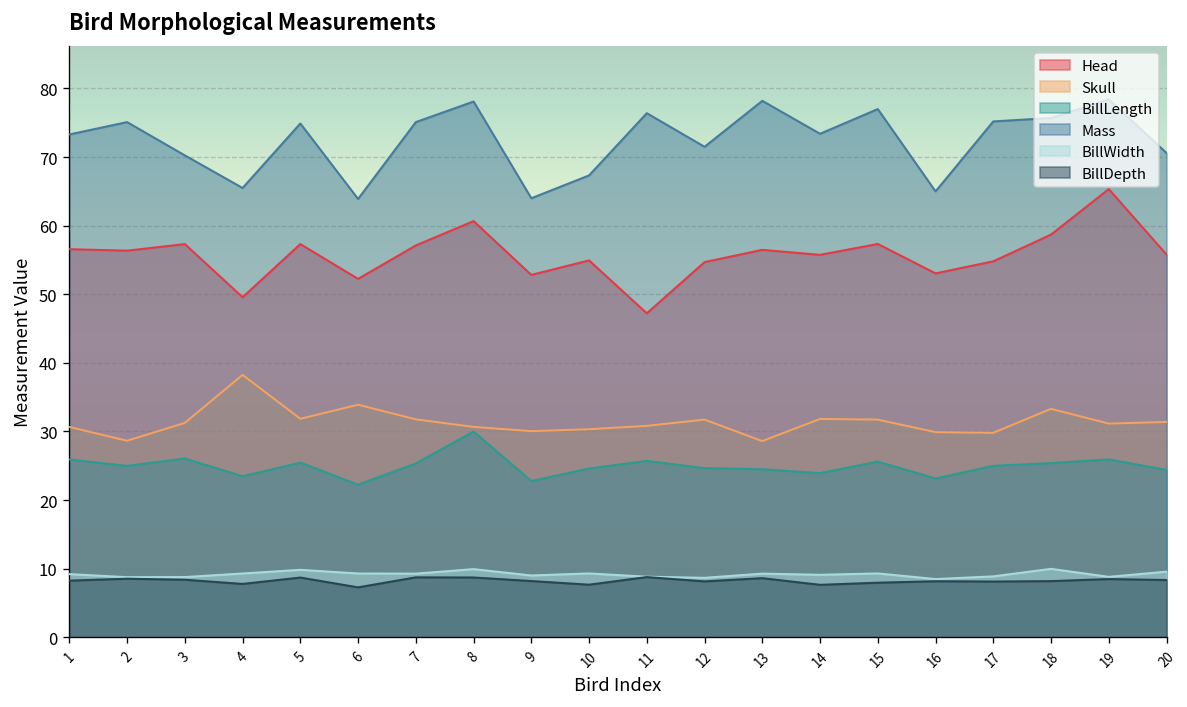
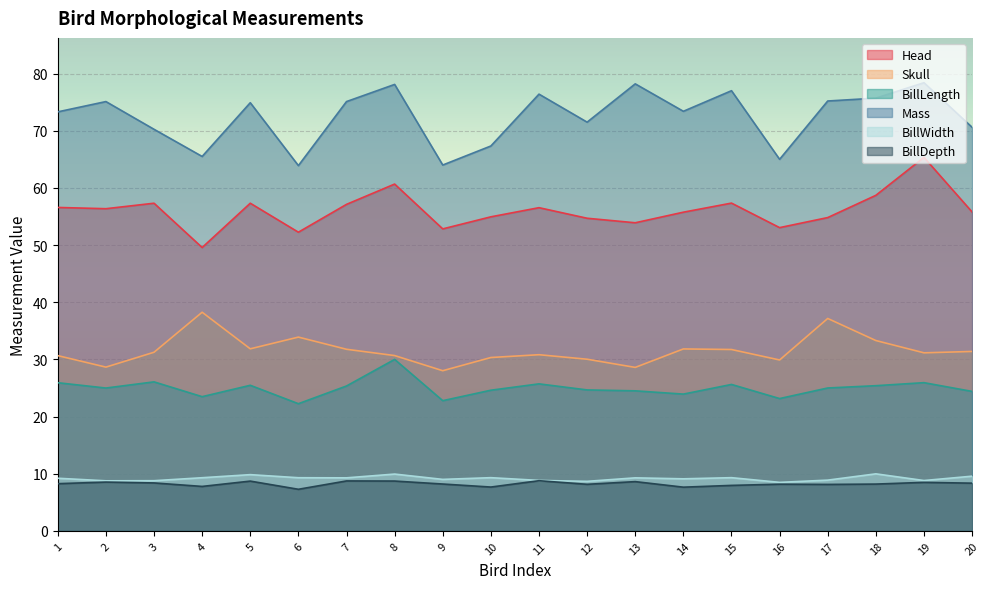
Skull, 9: 30 -> 28
Head, 11: 47 -> 57
Skull, 12: 32 -> 30
Head, 13: 56 -> 54
Skull, 17: 30 -> 37
